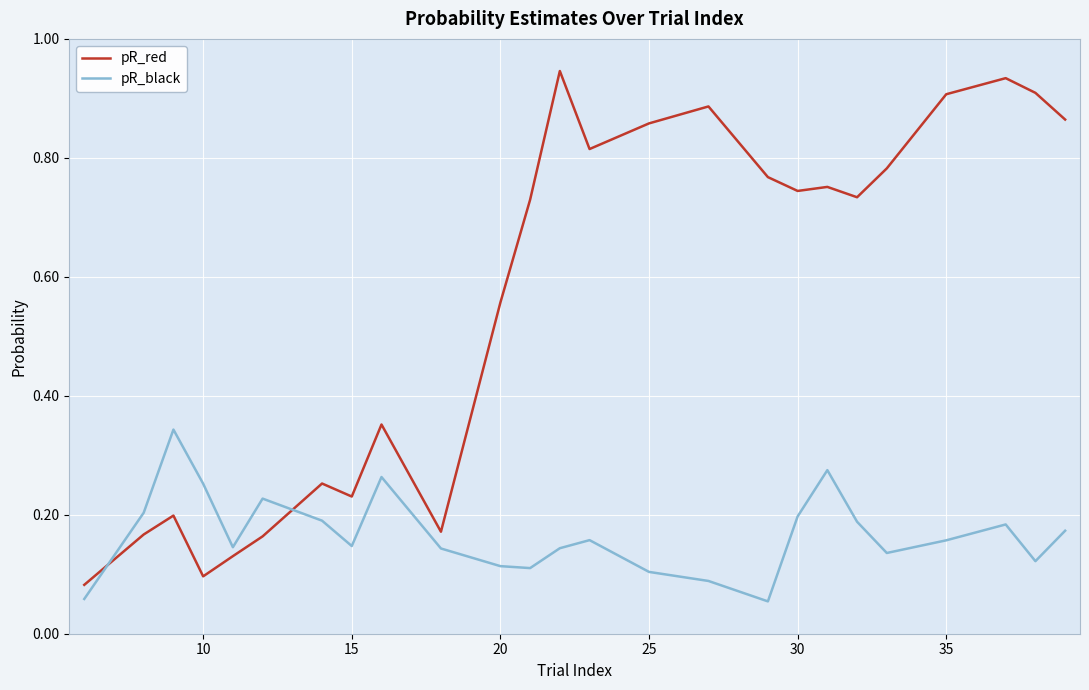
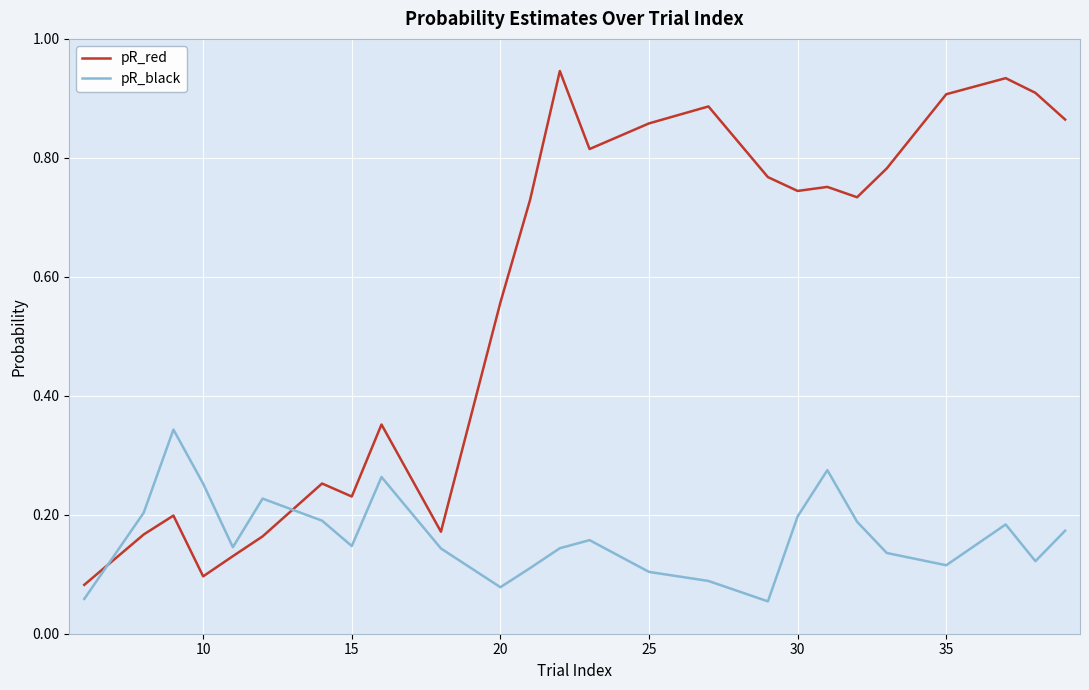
pR_black, 20: 0.11 -> 0.08
pR_black, 35: 0.16 -> 0.12
